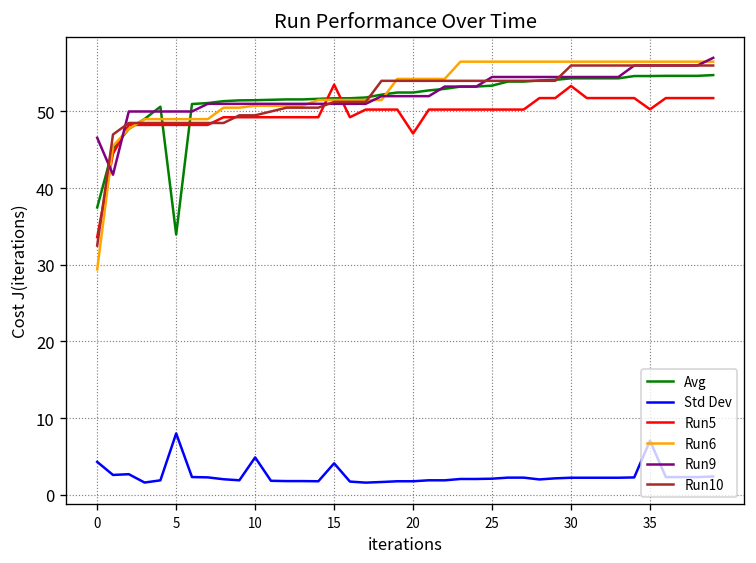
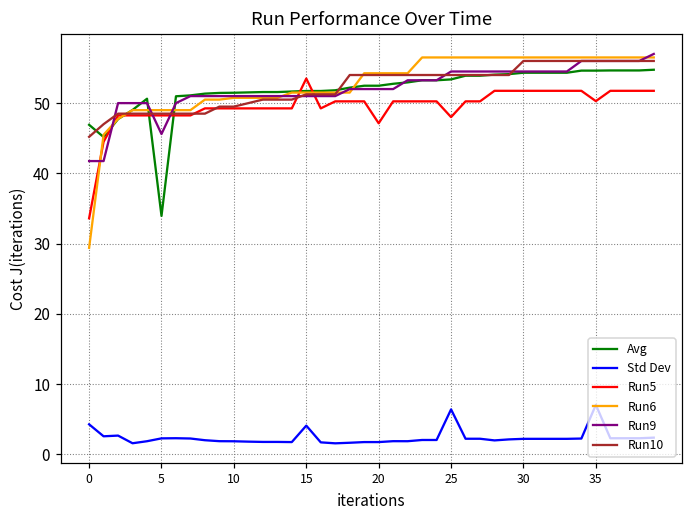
Avg, 0: 37 -> 47
Run9, 0: 47 -> 42
Run10, 0: 33 -> 45
Std Dev, 5: 8 -> 2
Run9, 5: 50 -> 46
Std Dev, 10: 5 -> 2
Std Dev, 25: 2 -> 6
Run5, 25: 50 -> 48
Run5, 30: 53 -> 52
